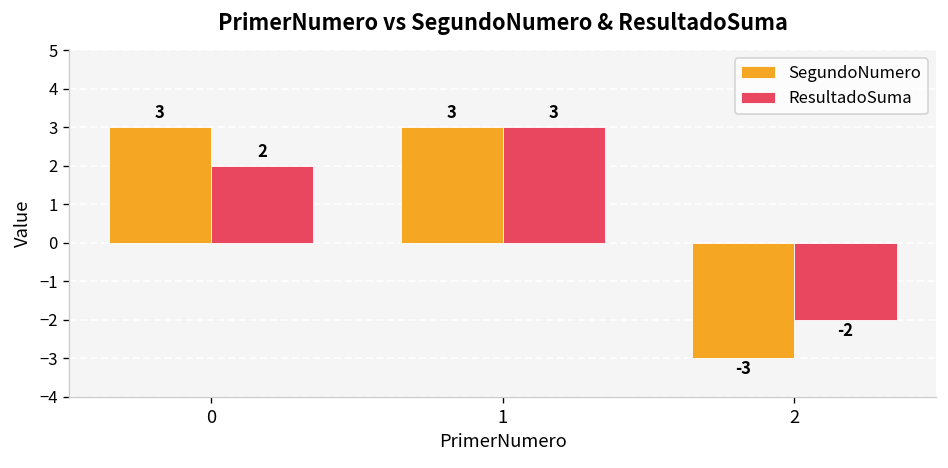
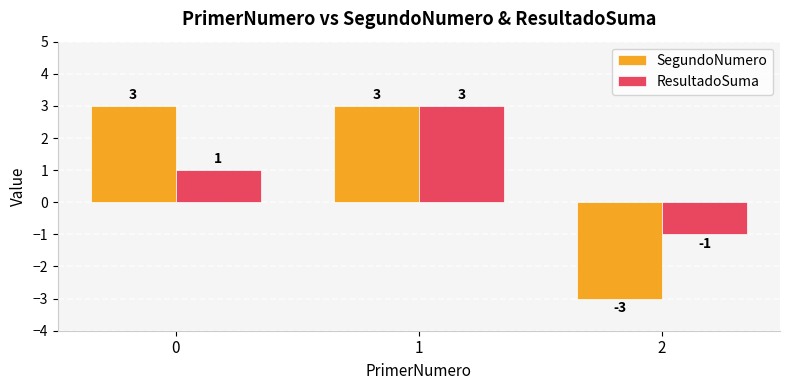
ResultadoSuma, 0: 2 -> 1
ResultadoSuma, 2: -2 -> -1
